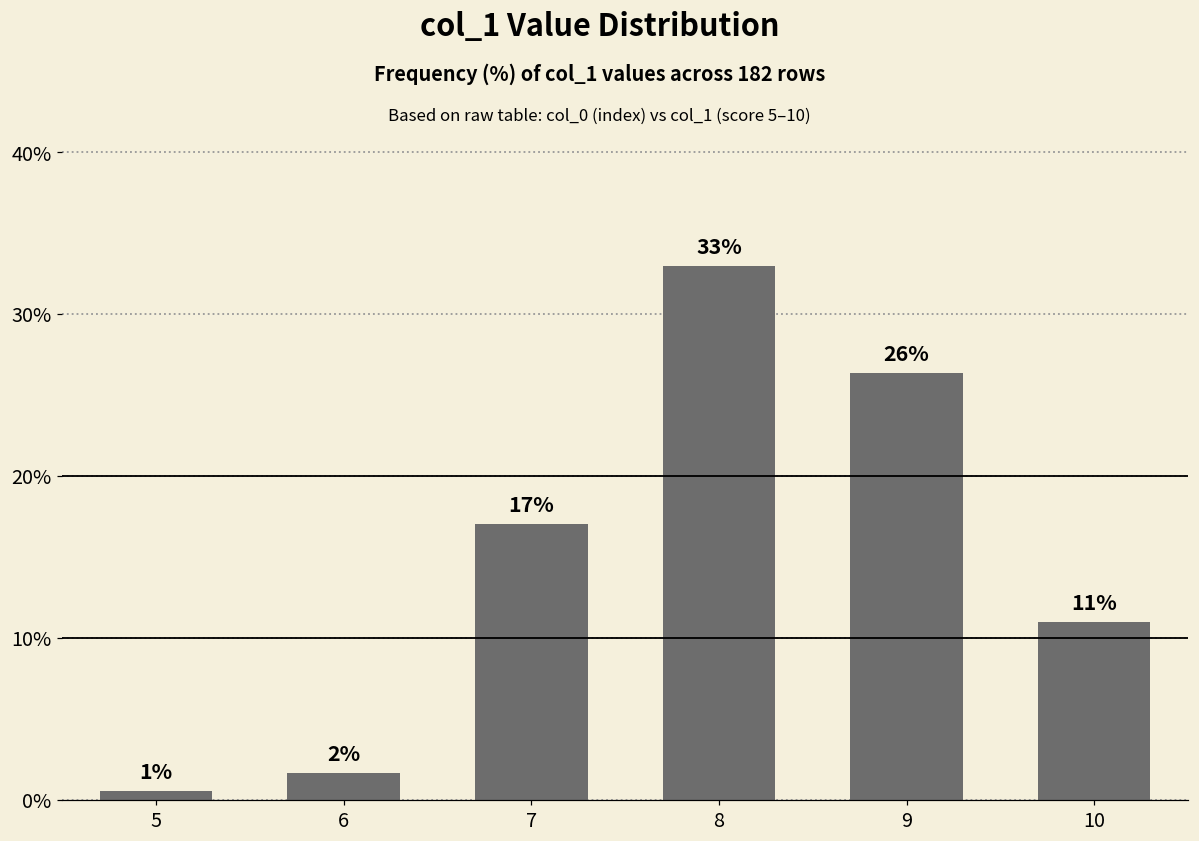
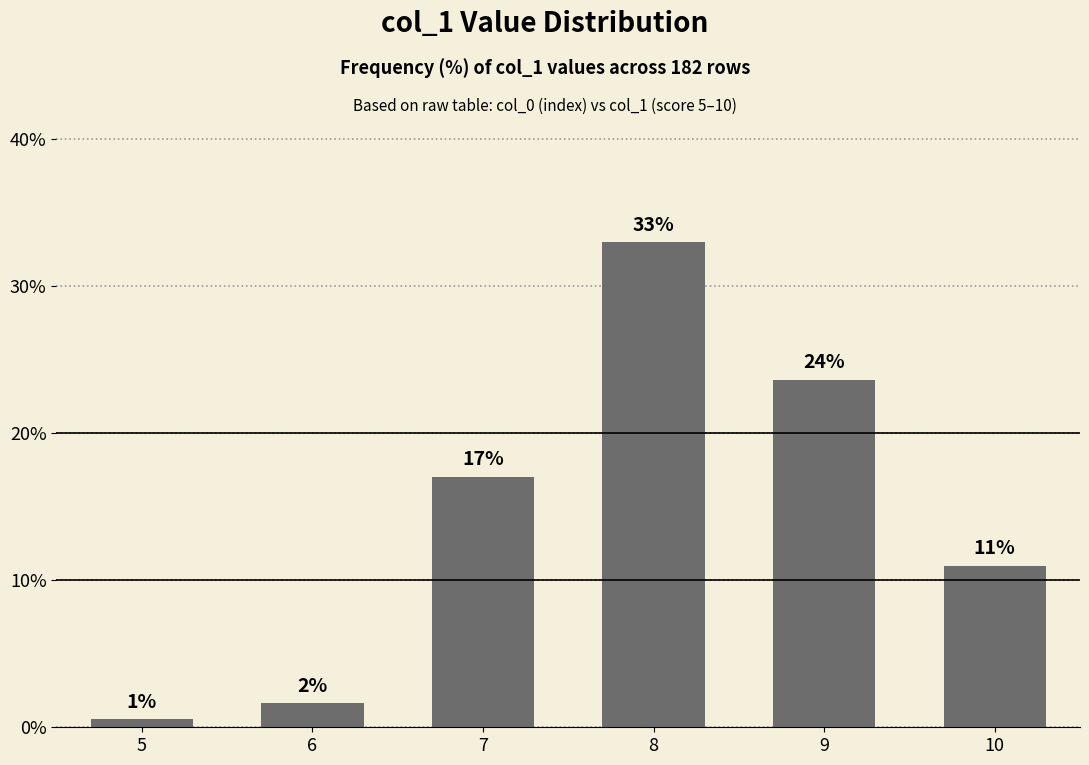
9: 26% -> 24%
